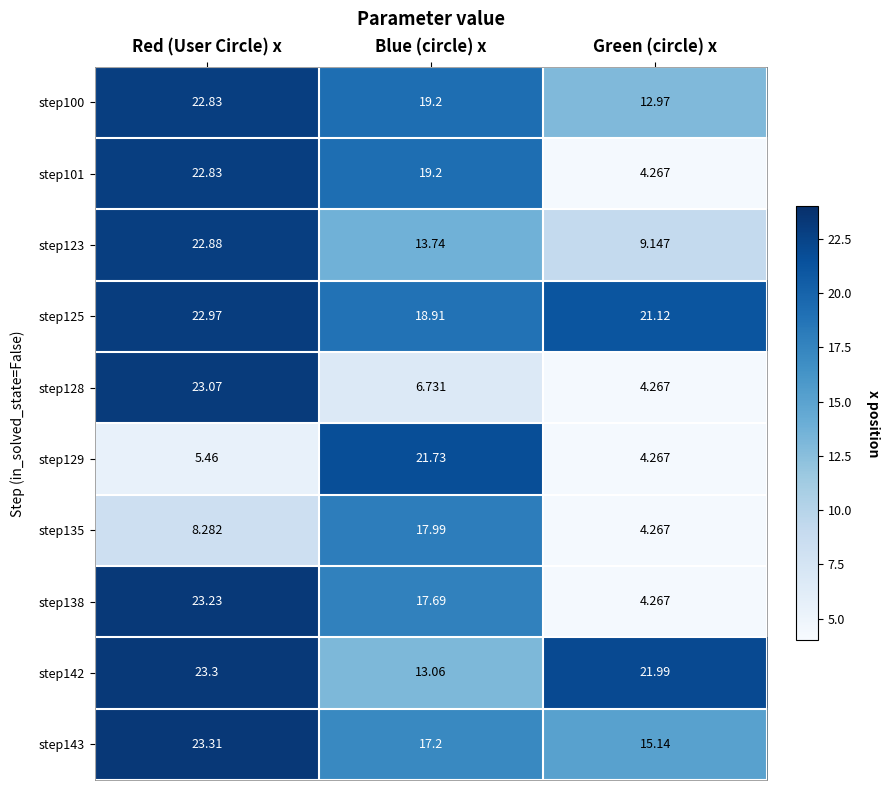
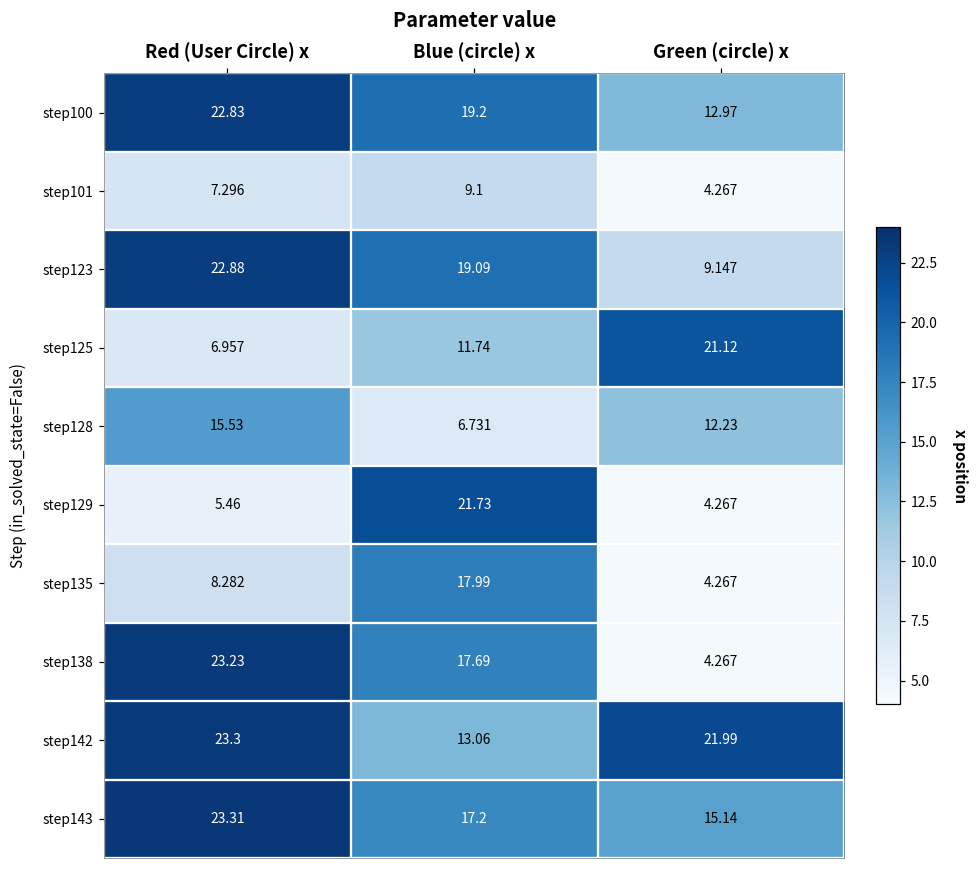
step101, Red (User Circle) x: 22.83 -> 7.296
step101, Blue (circle) x: 19.2 -> 9.1
step123, Blue (circle) x: 13.74 -> 19.09
step125, Red (User Circle) x: 22.97 -> 6.957
step125, Blue (circle) x: 18.91 -> 11.74
step128, Red (User Circle) x: 23.07 -> 15.53
step128, Green (circle) x: 4.267 -> 12.23
